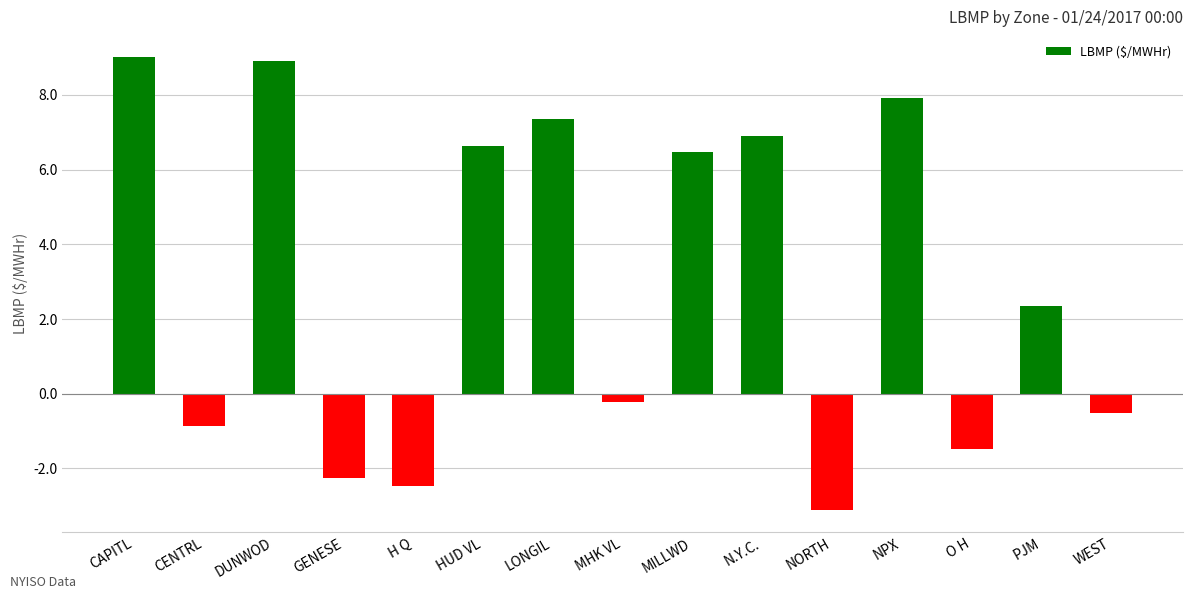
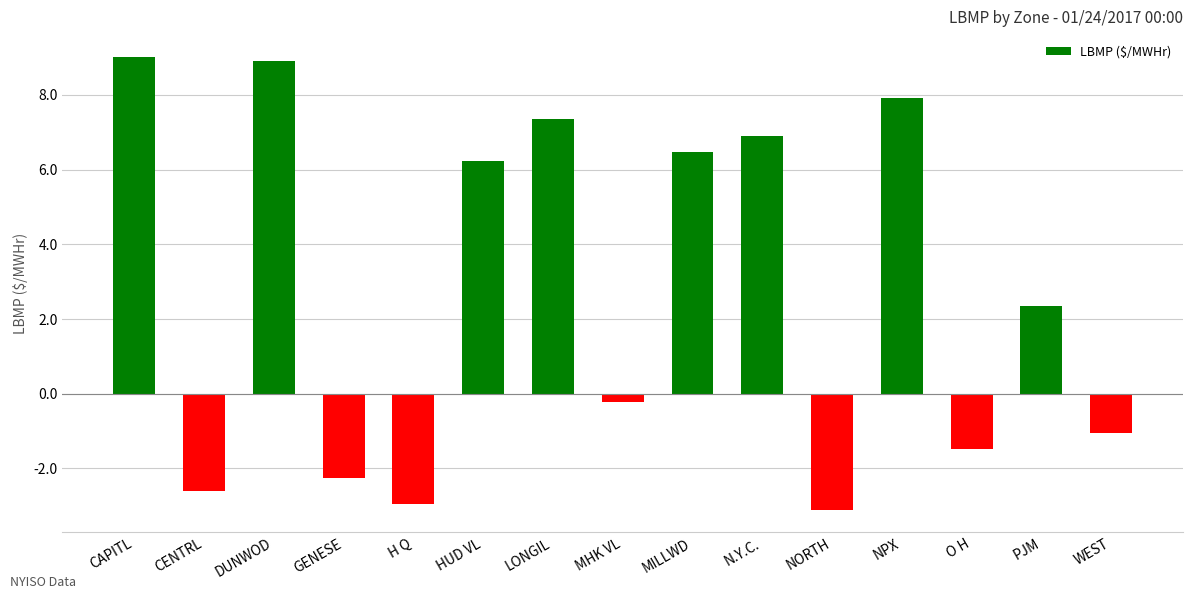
CENTRL: -0.9 -> -2.6
H Q: -2.5 -> -2.9
HUD VL: 6.6 -> 6.2
WEST: -0.5 -> -1.1
